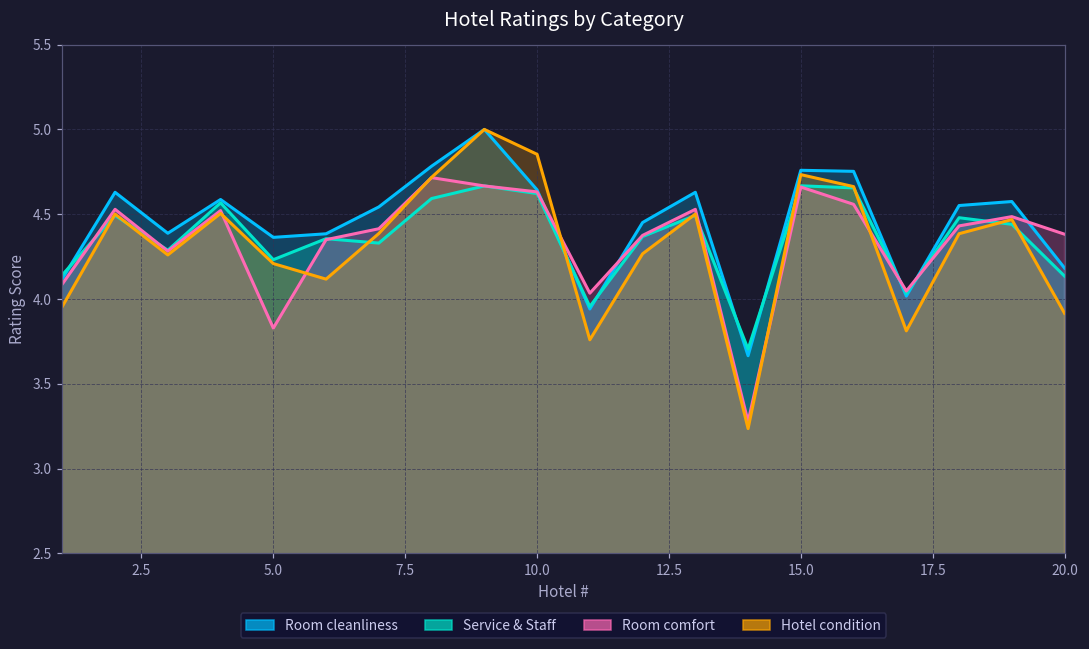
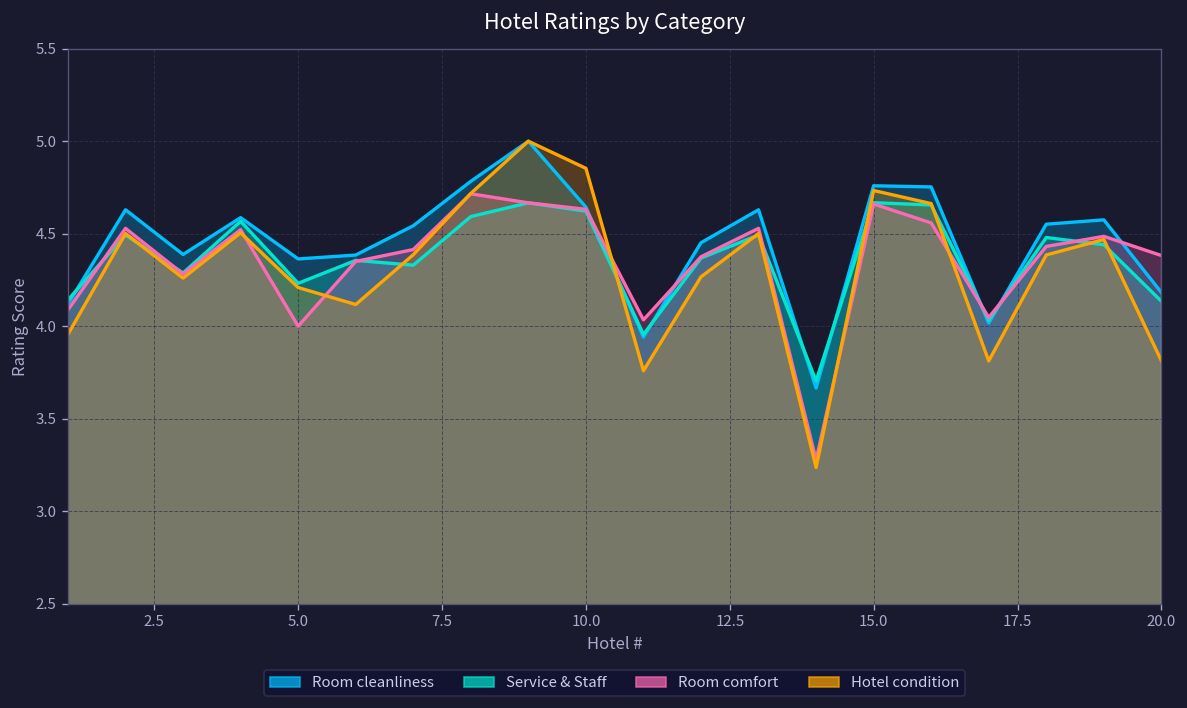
Room comfort, 5.0: 3.83 -> 4.00
Hotel condition, 20.0: 3.92 -> 3.81
